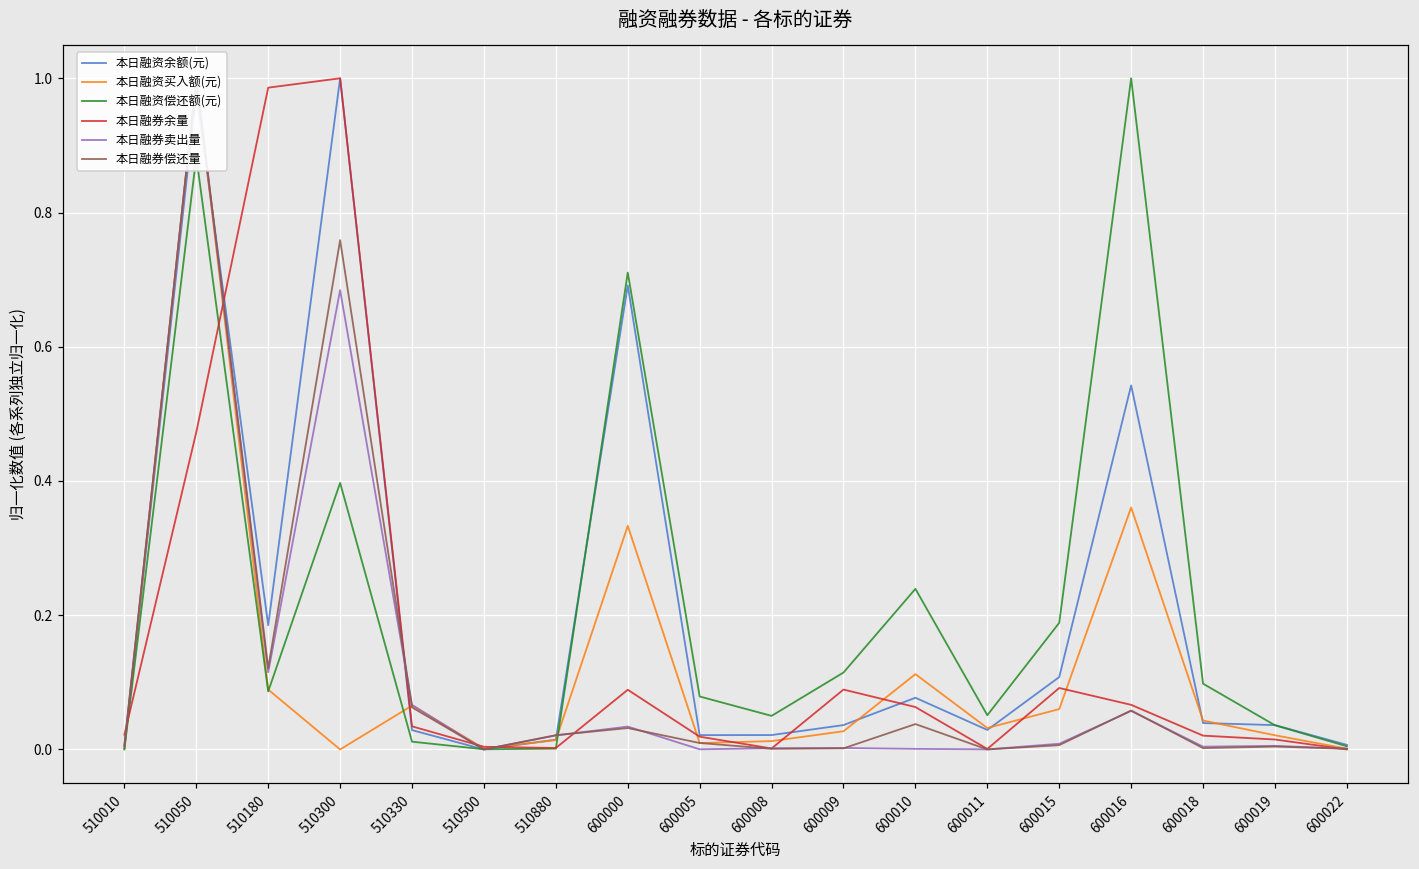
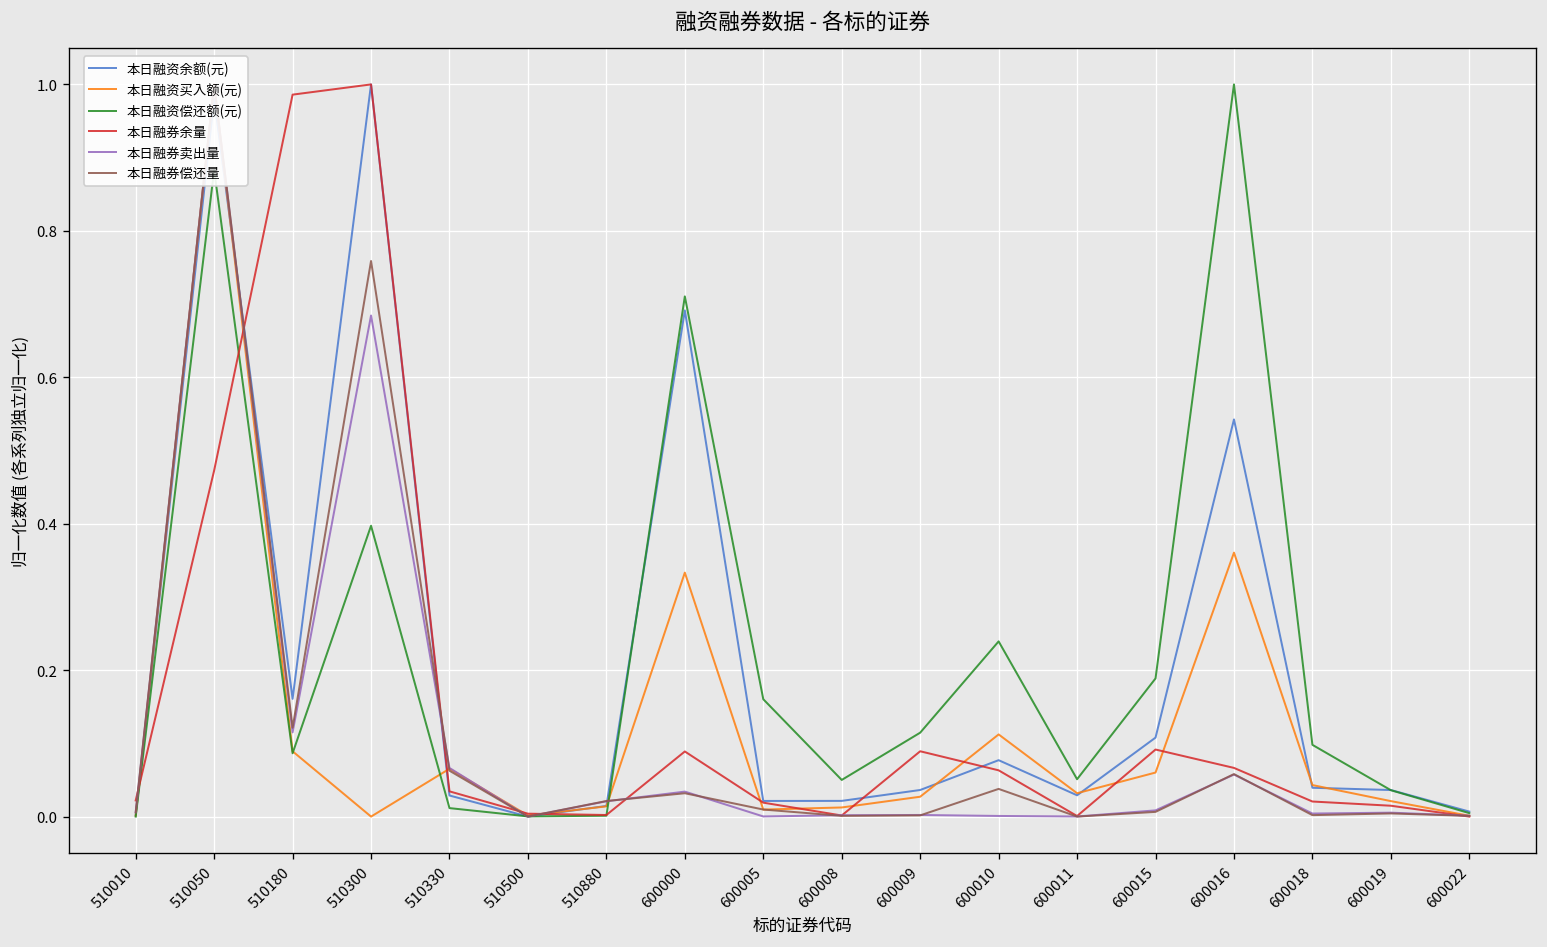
本日融资余额(元), 510180: 0.19 -> 0.16
本日融资偿还额(元), 600005: 0.08 -> 0.16
